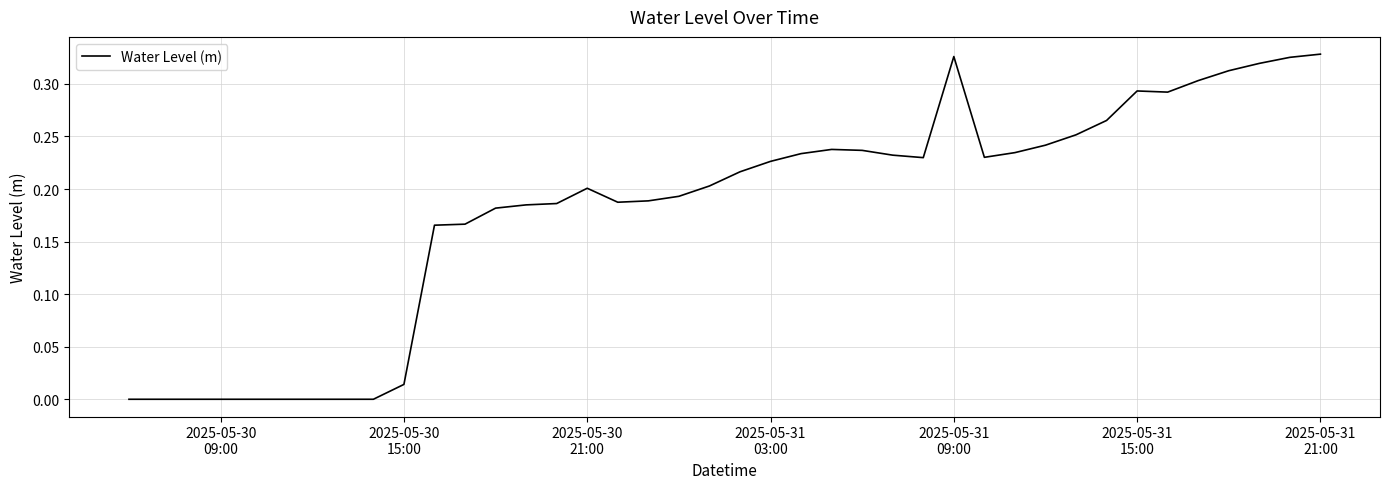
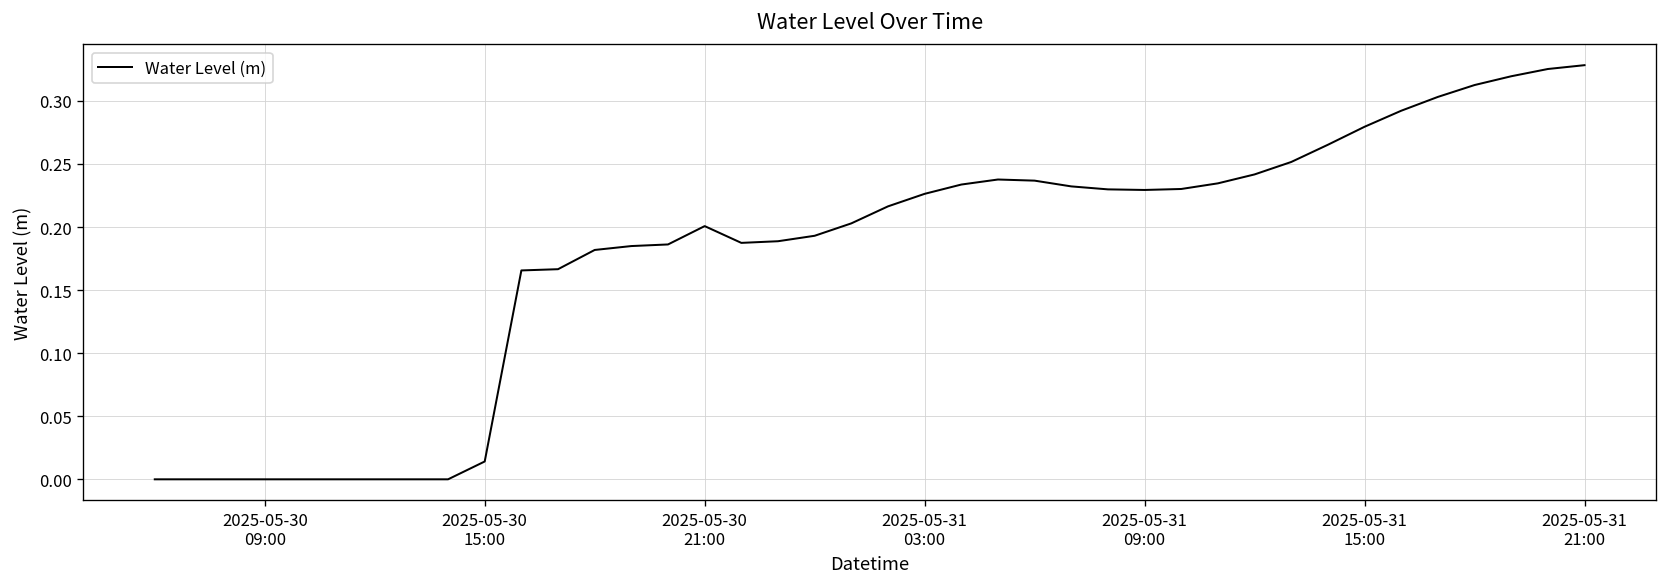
2025-05-31 09:00: 0.326 -> 0.229
2025-05-31 15:00: 0.293 -> 0.279
